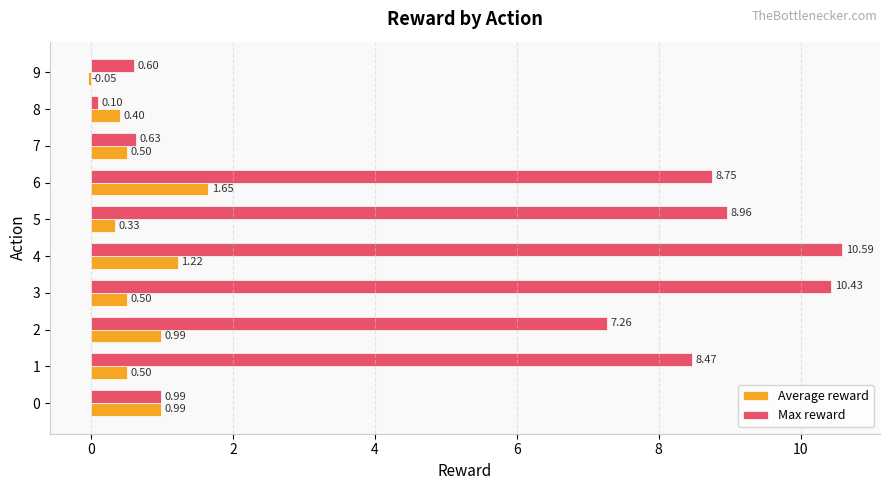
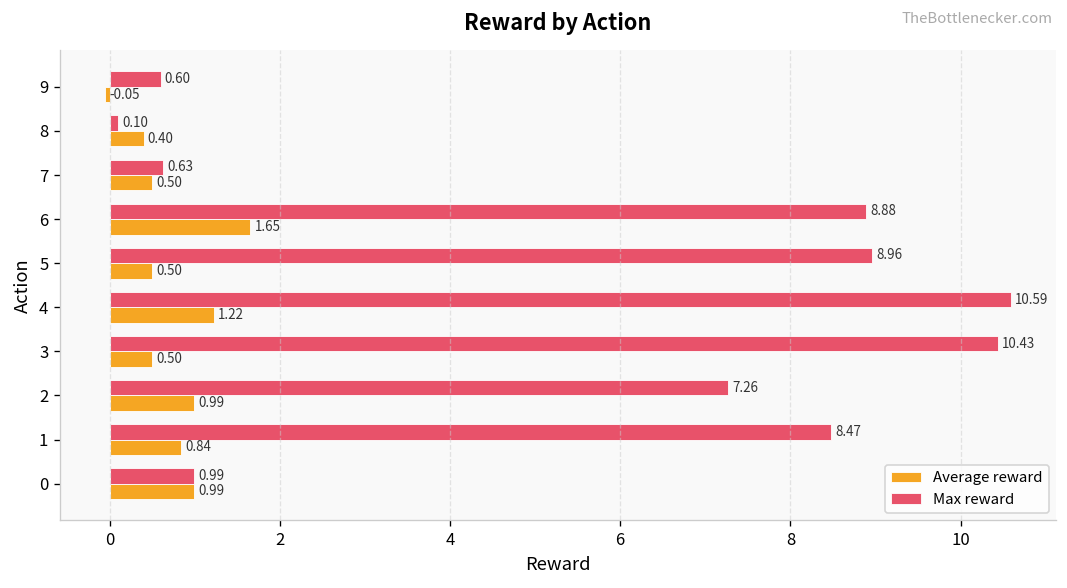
Max reward, 6: 8.75 -> 8.88
Average reward, 5: 0.33 -> 0.50
Average reward, 1: 0.50 -> 0.84
